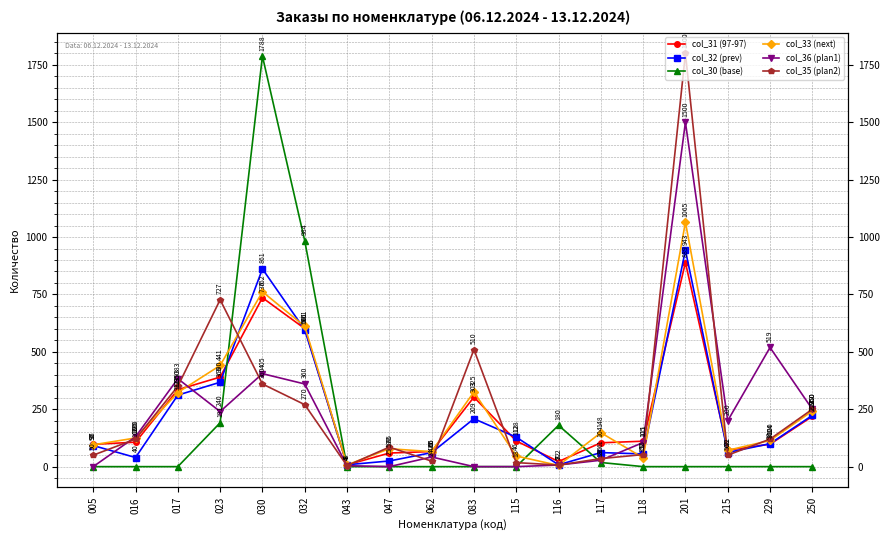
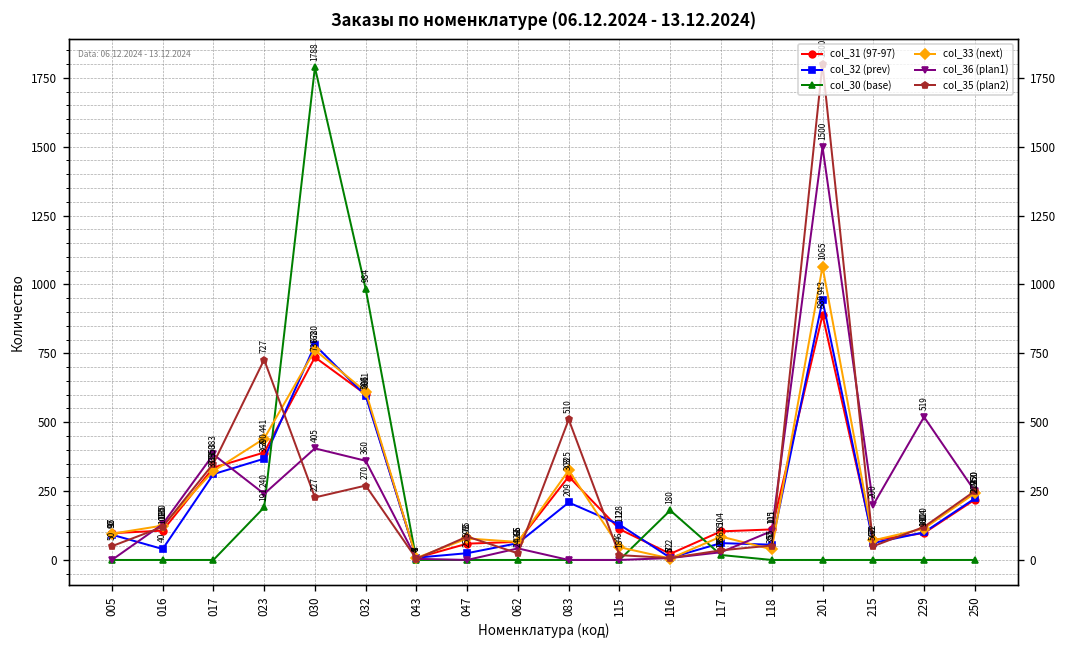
col_32 (prev), 030: 861 -> 780
col_35 (plan2), 030: 360 -> 227
col_33 (next), 117: 148 -> 85
